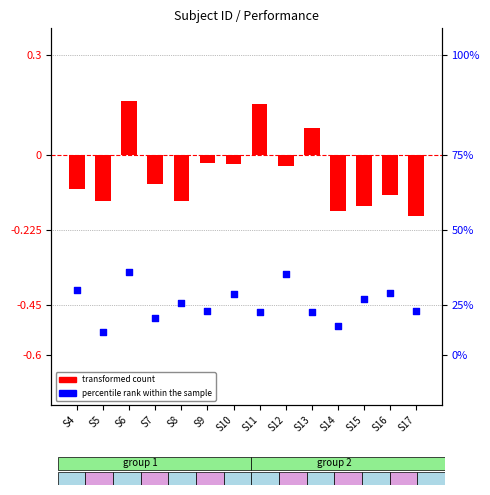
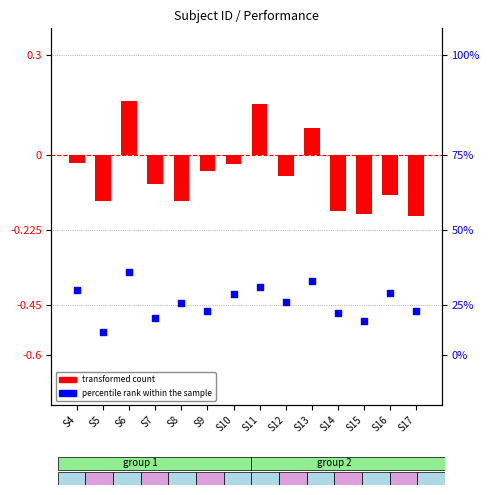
transformed count, S4: -0.10 -> -0.03
transformed count, S9: -0.02 -> -0.05
percentile rank within the sample, S11: -0.47 -> -0.40
transformed count, S12: -0.03 -> -0.06
percentile rank within the sample, S12: -0.36 -> -0.44
percentile rank within the sample, S13: -0.47 -> -0.38
percentile rank within the sample, S14: -0.51 -> -0.48
transformed count, S15: -0.15 -> -0.18
percentile rank within the sample, S15: -0.43 -> -0.50
